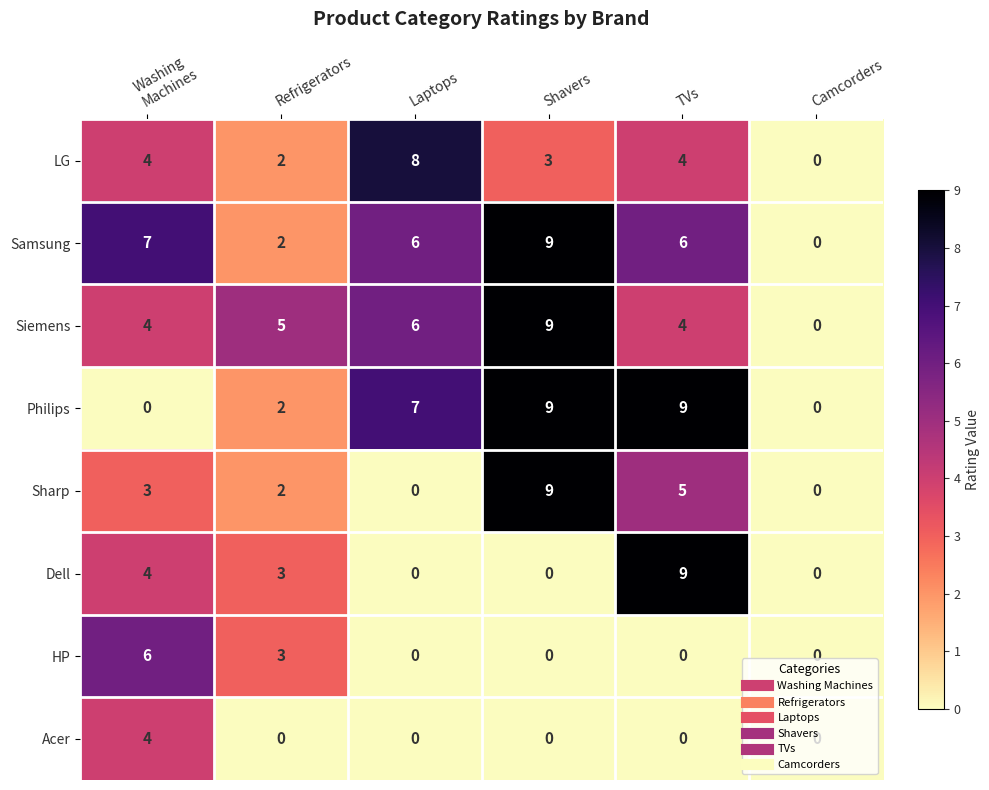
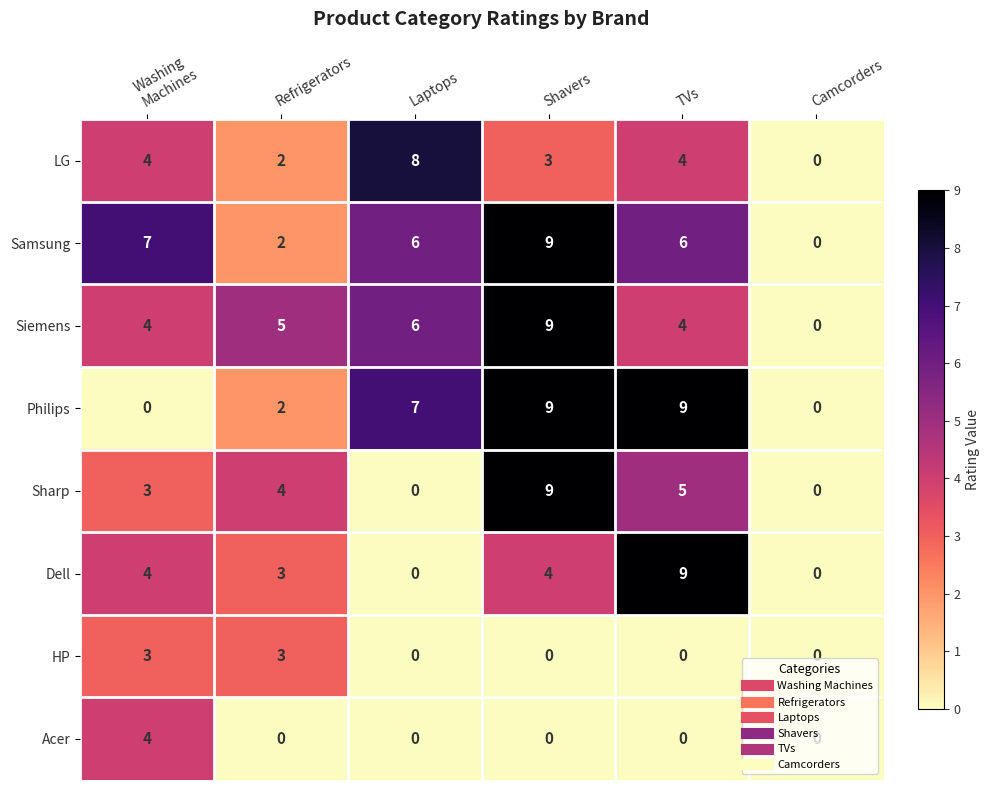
Sharp, Refrigerators: 2 -> 4
Dell, Shavers: 0 -> 4
HP, Washing Machines: 6 -> 3
